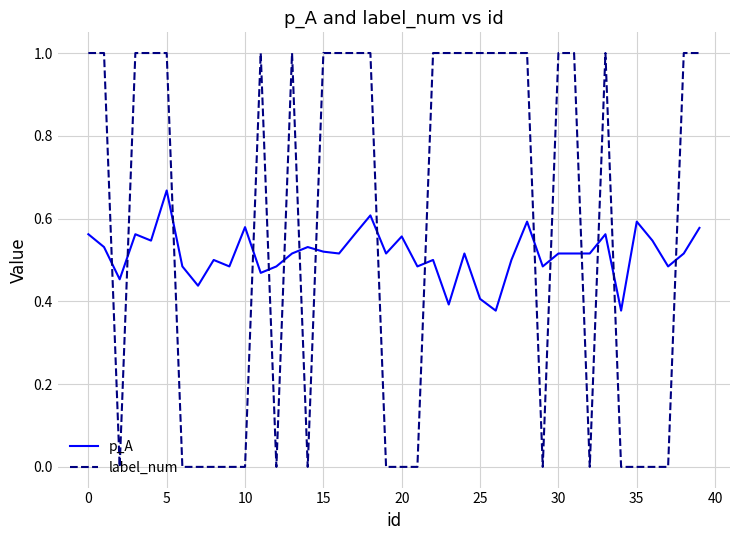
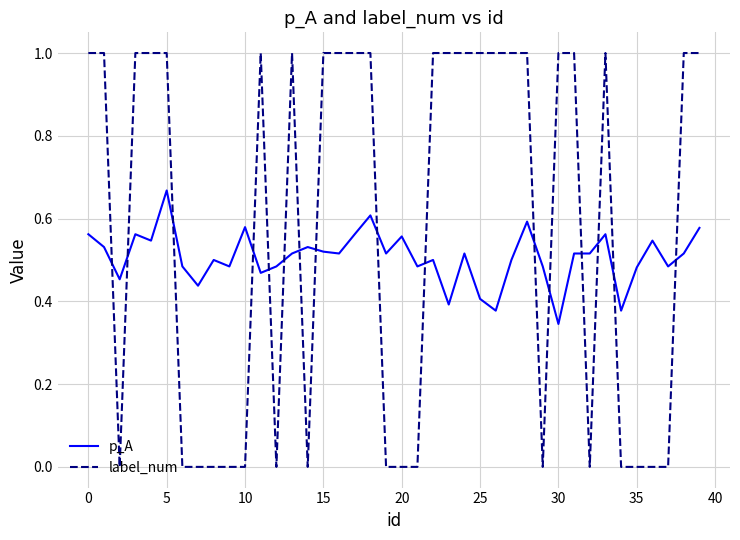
p_A, 30: 0.52 -> 0.35
p_A, 35: 0.59 -> 0.48
